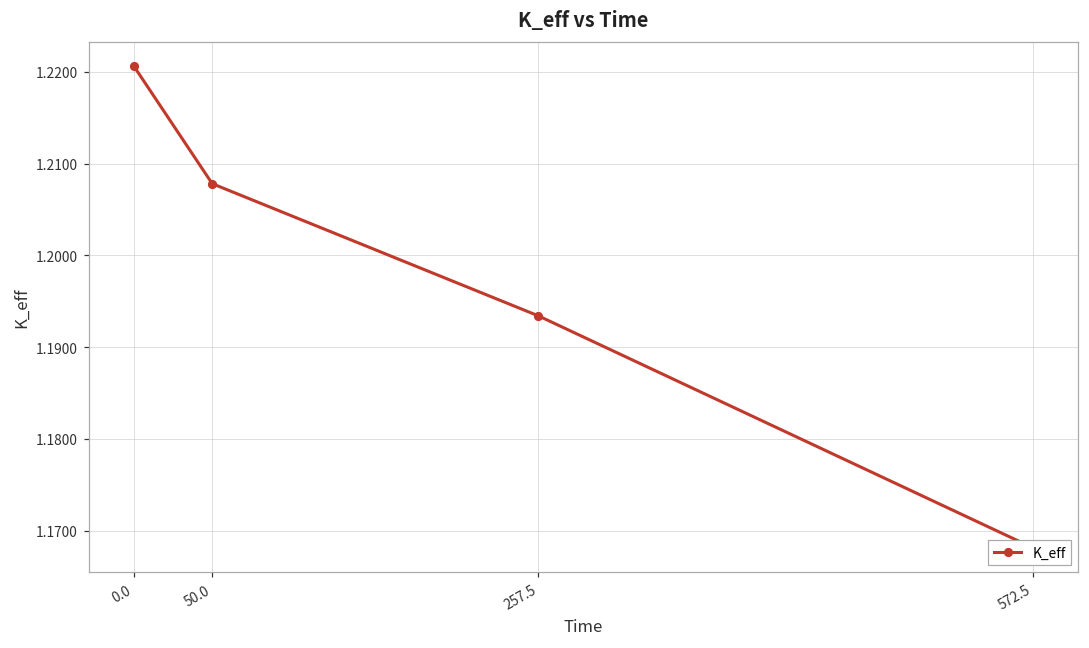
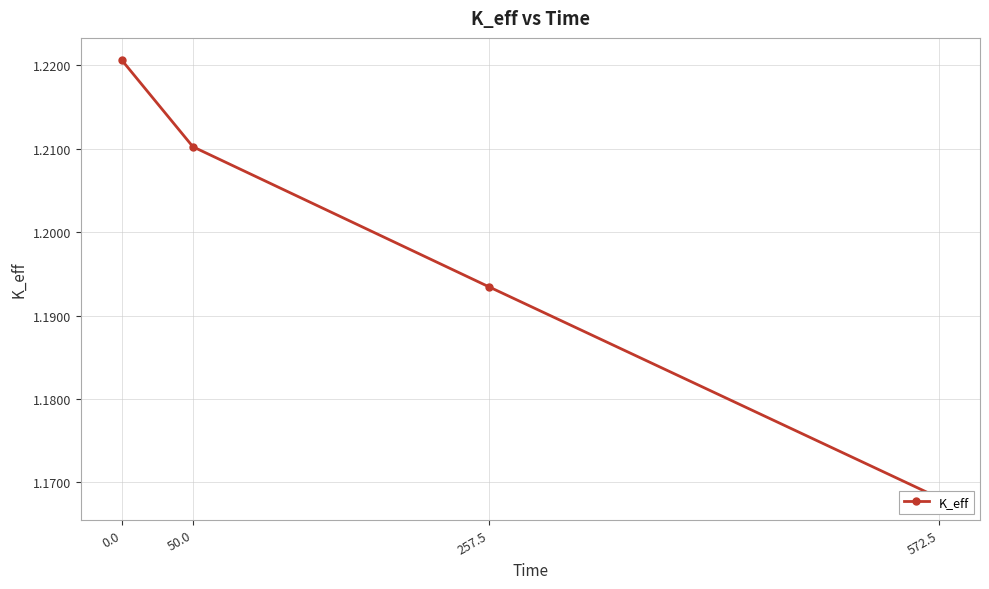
50.0: 1.208 -> 1.210
